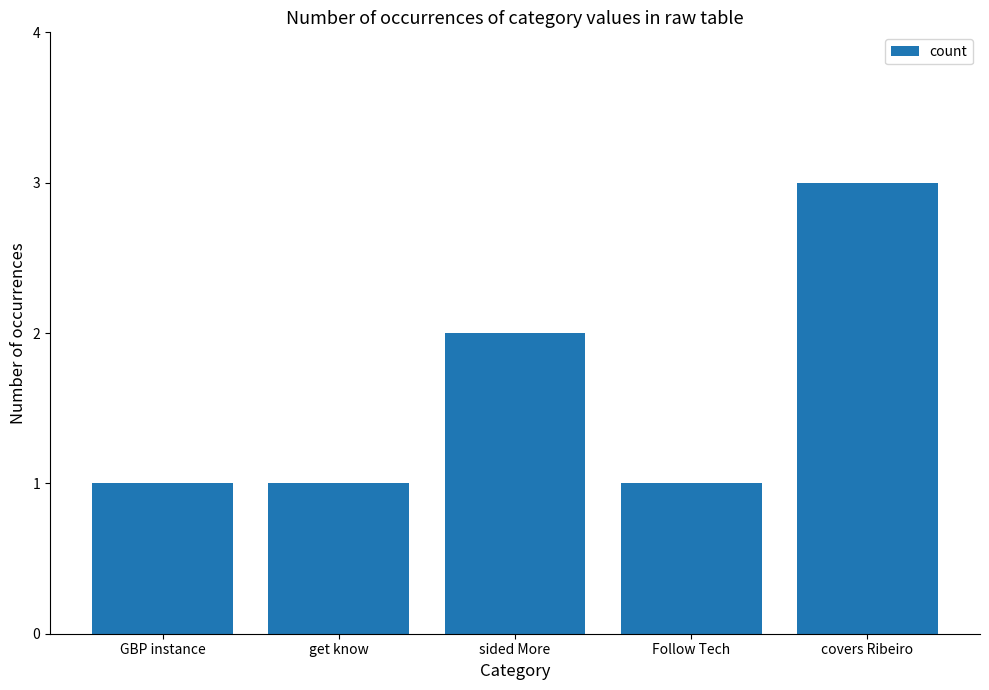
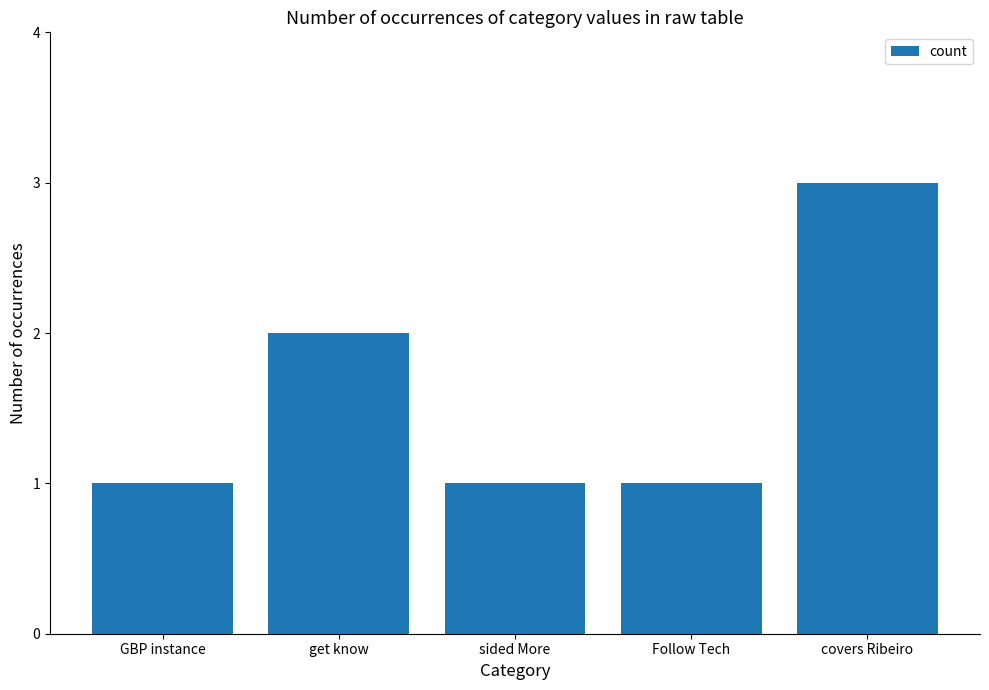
get know: 1 -> 2
sided More: 2 -> 1
